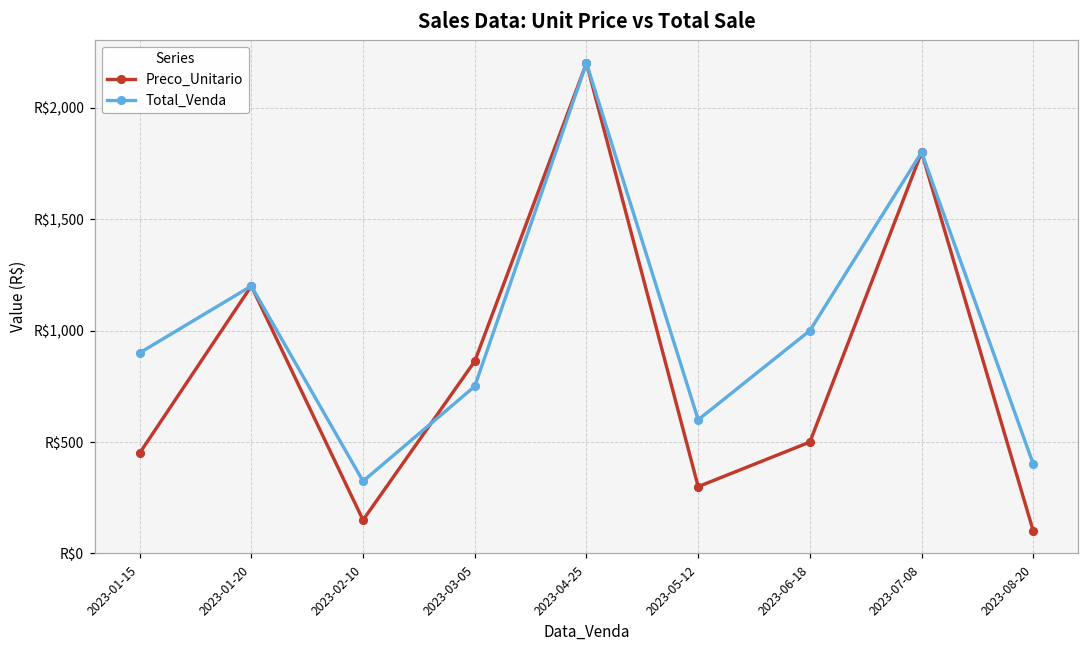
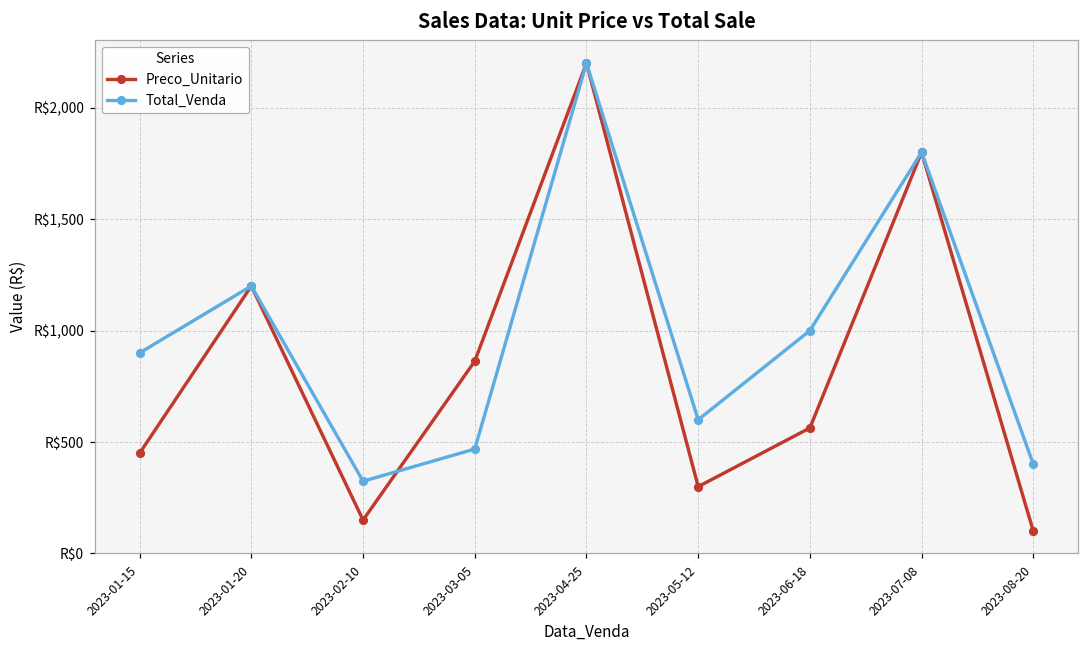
Total_Venda, 2023-03-05: R$750 -> R$470
Preco_Unitario, 2023-06-18: R$500 -> R$560
